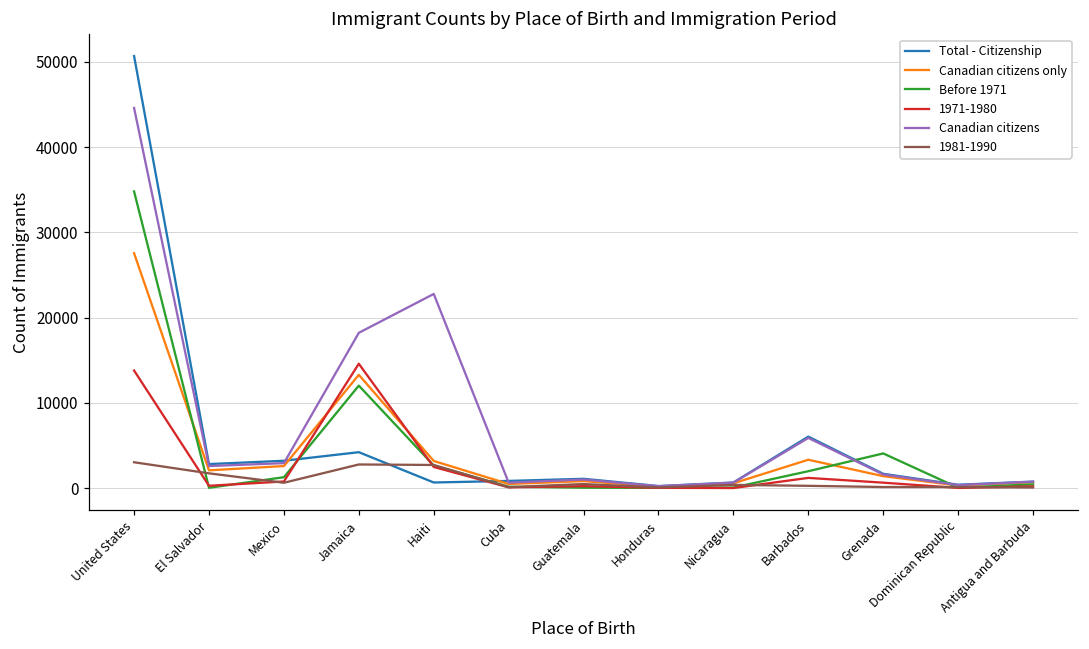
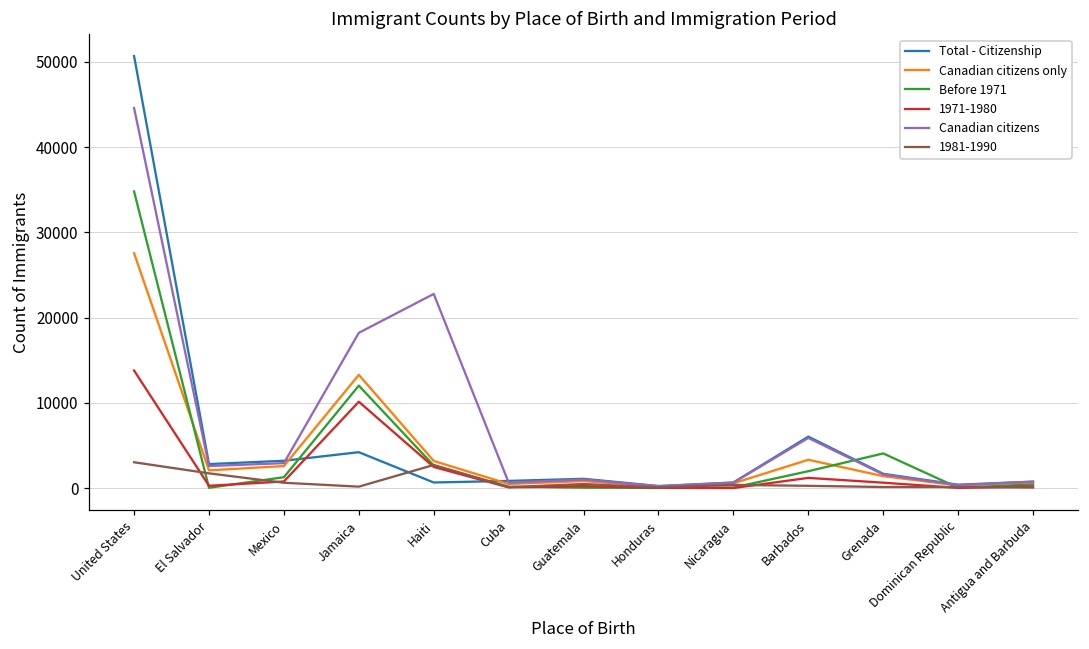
1971-1980, Jamaica: 15000 -> 10000
1981-1990, Jamaica: 3000 -> 0
